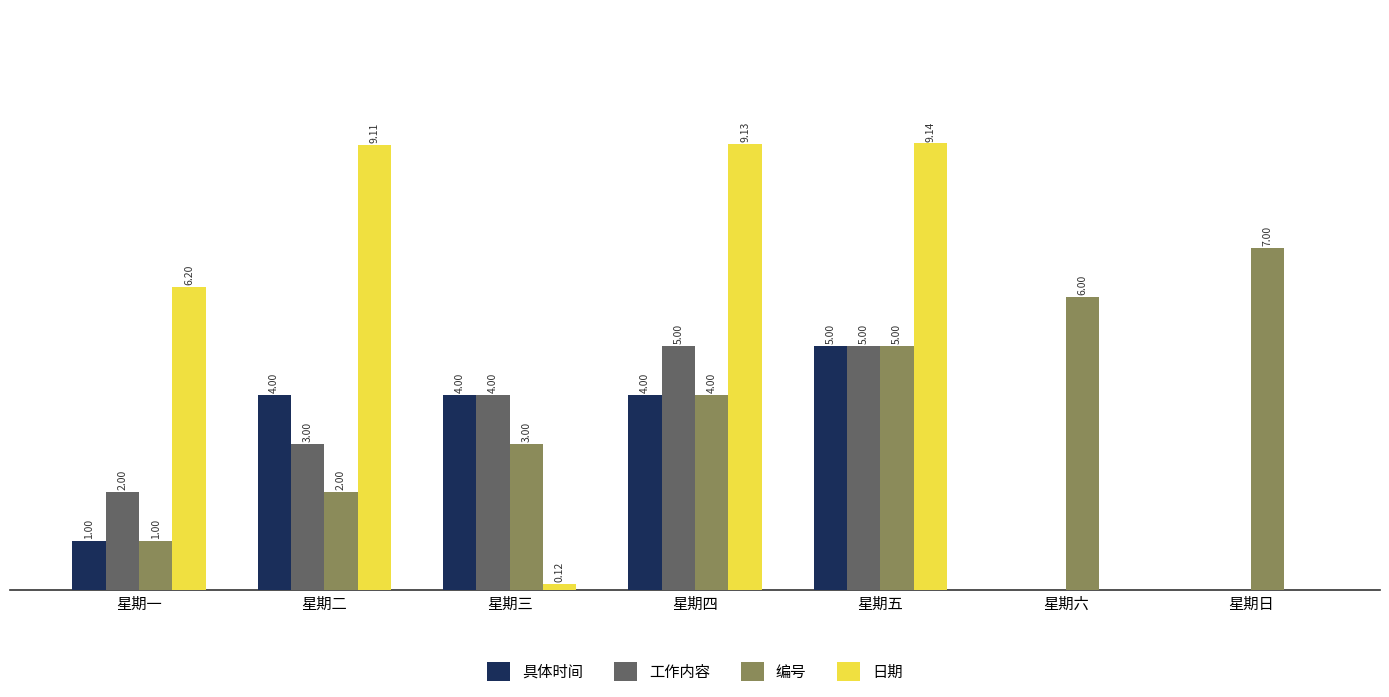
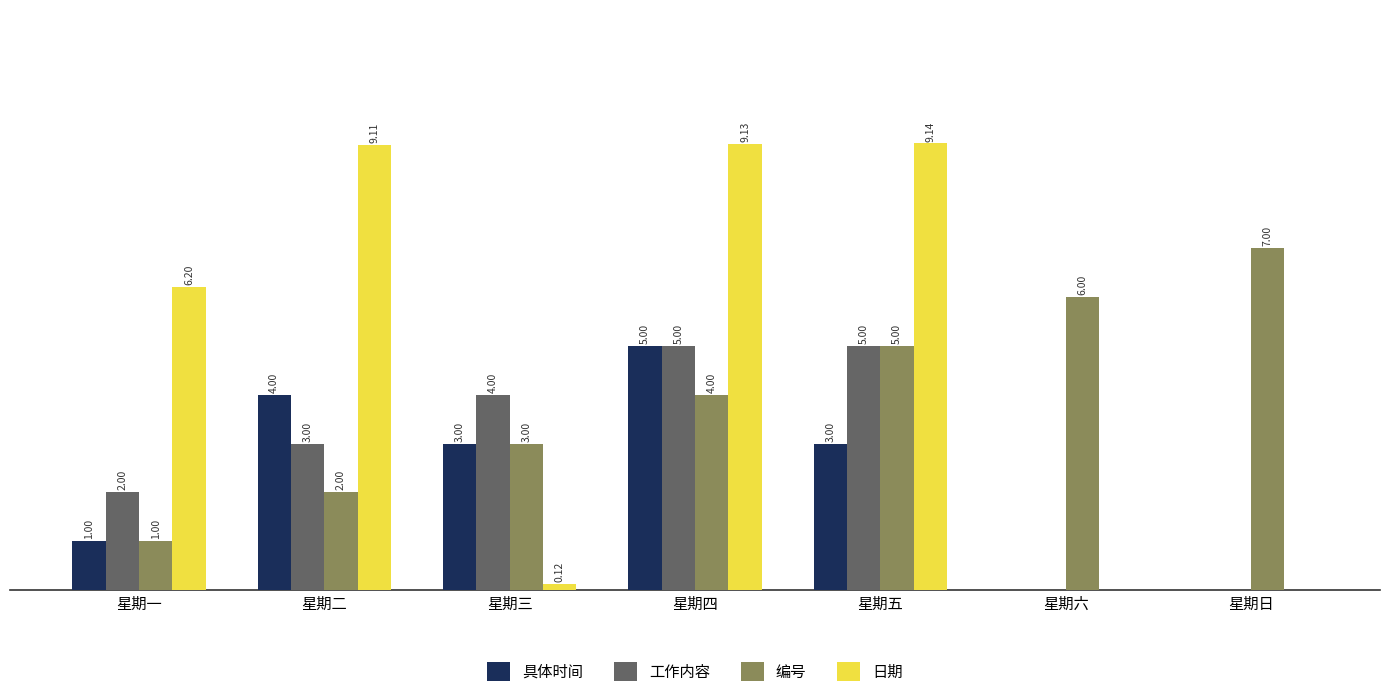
具体时间, 星期三: 4.00 -> 3.00
具体时间, 星期四: 4.00 -> 5.00
具体时间, 星期五: 5.00 -> 3.00
